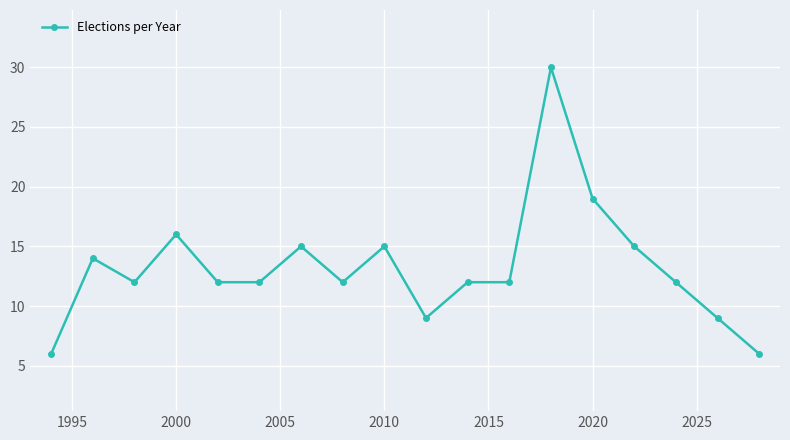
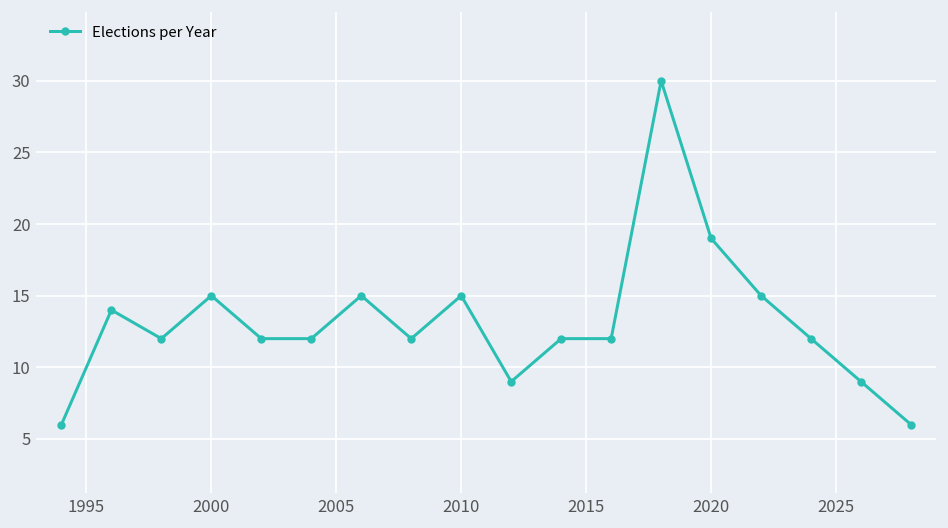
2000: 16 -> 15
